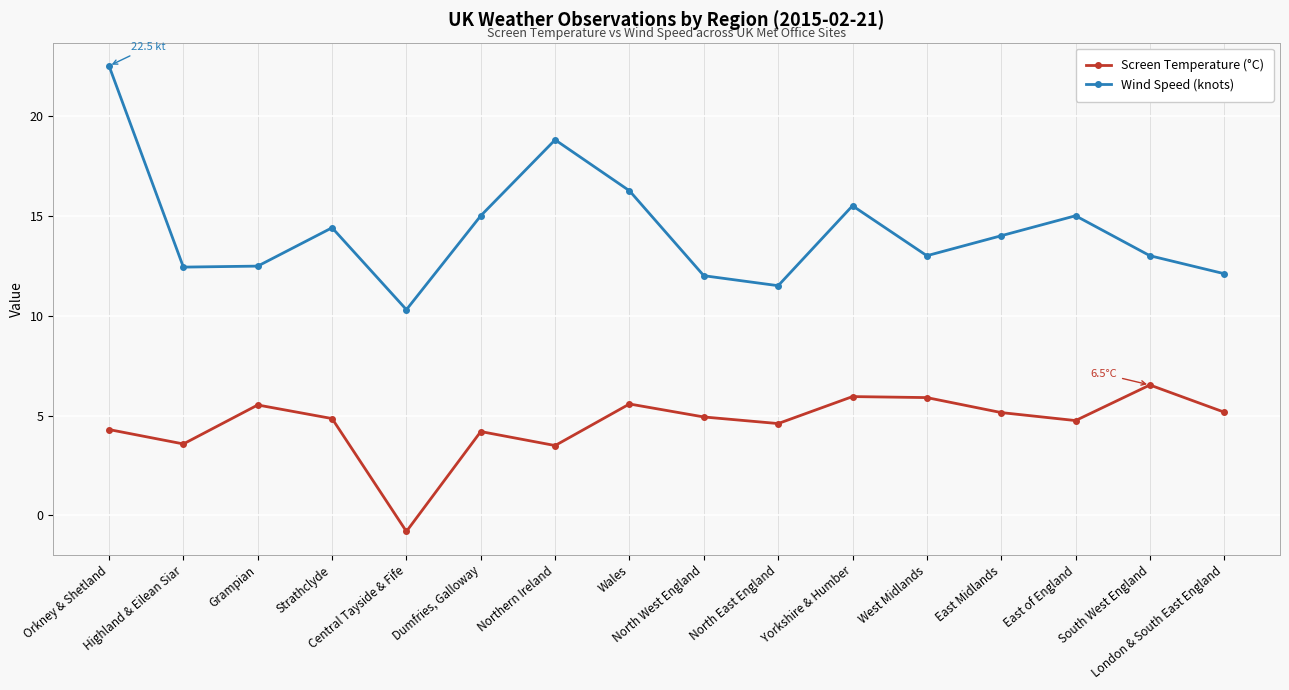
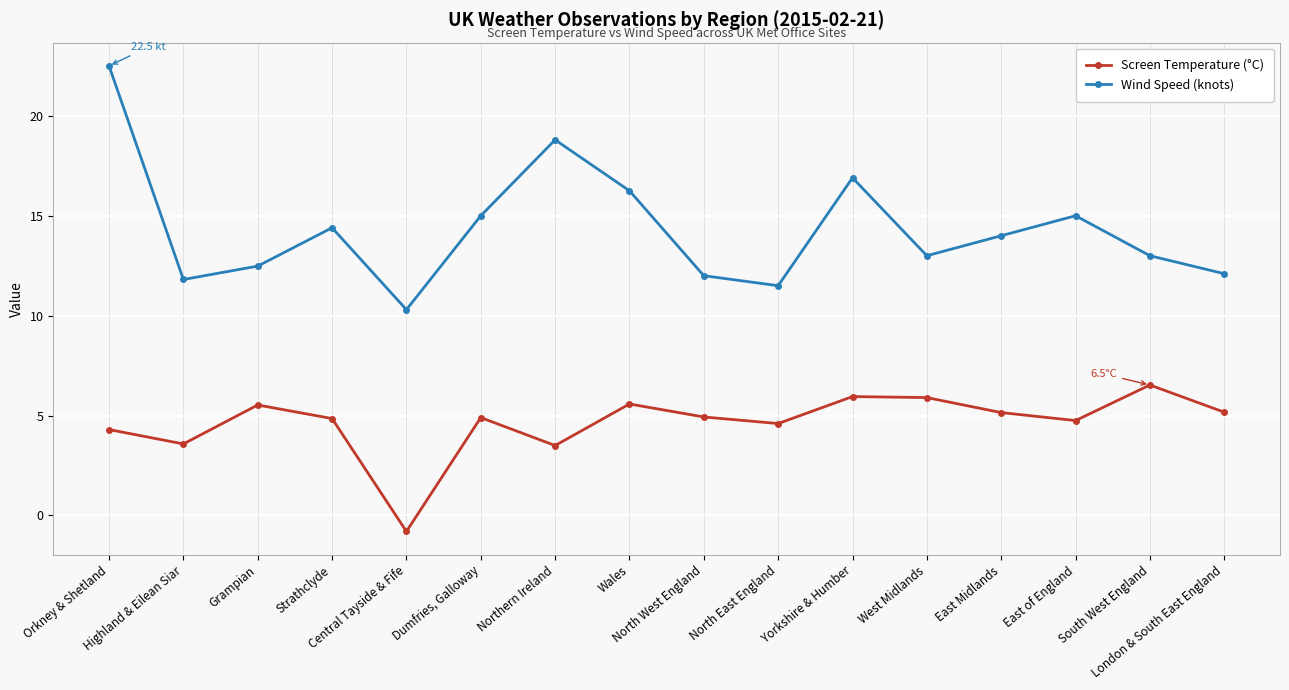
Wind Speed (knots), Highland & Eilean Siar: 12.4 -> 11.8
Screen Temperature (°C), Dumfries, Galloway: 4.2 -> 4.9
Wind Speed (knots), Yorkshire & Humber: 15.5 -> 16.9
